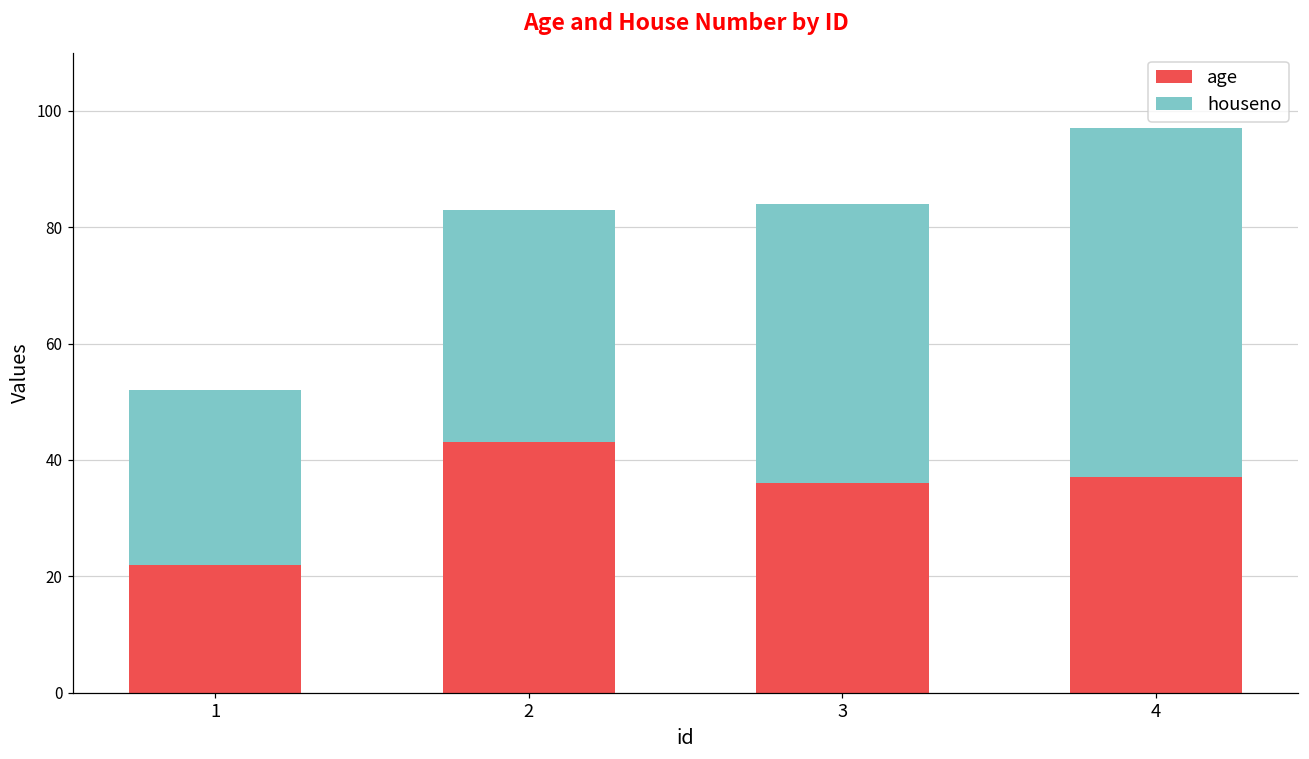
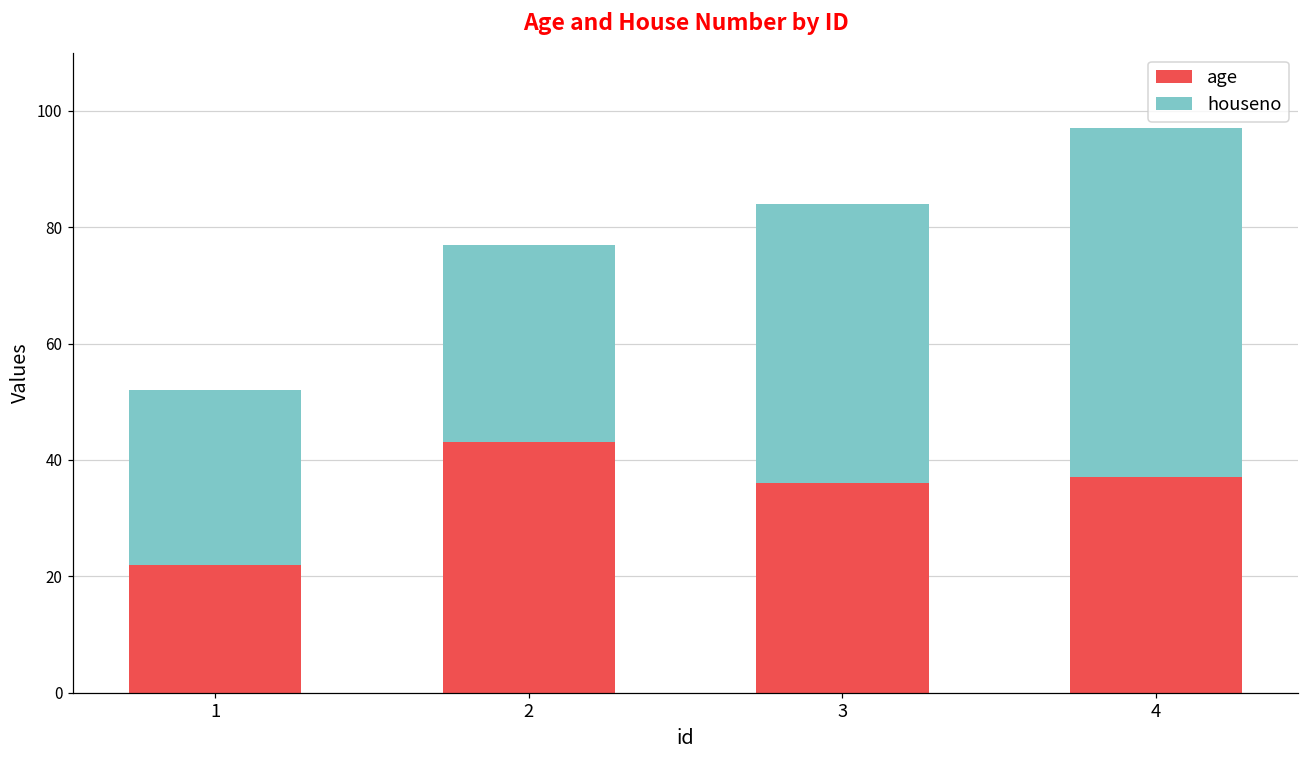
houseno, 2: 40 -> 34
